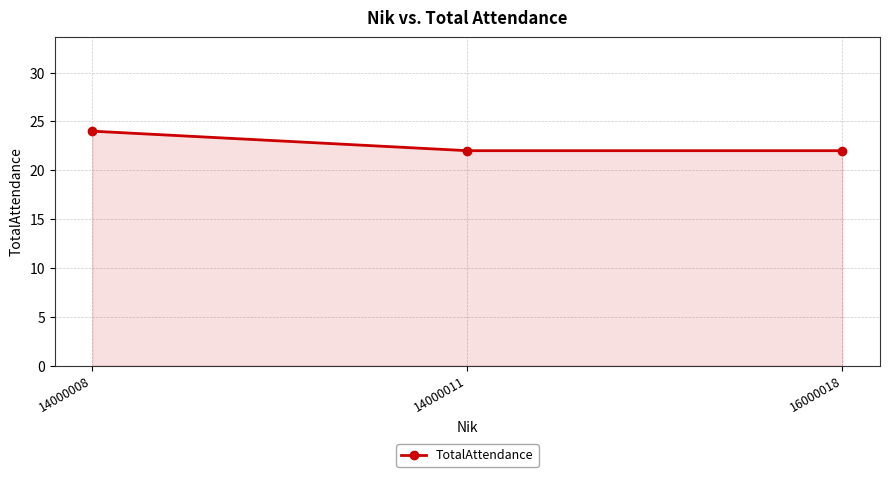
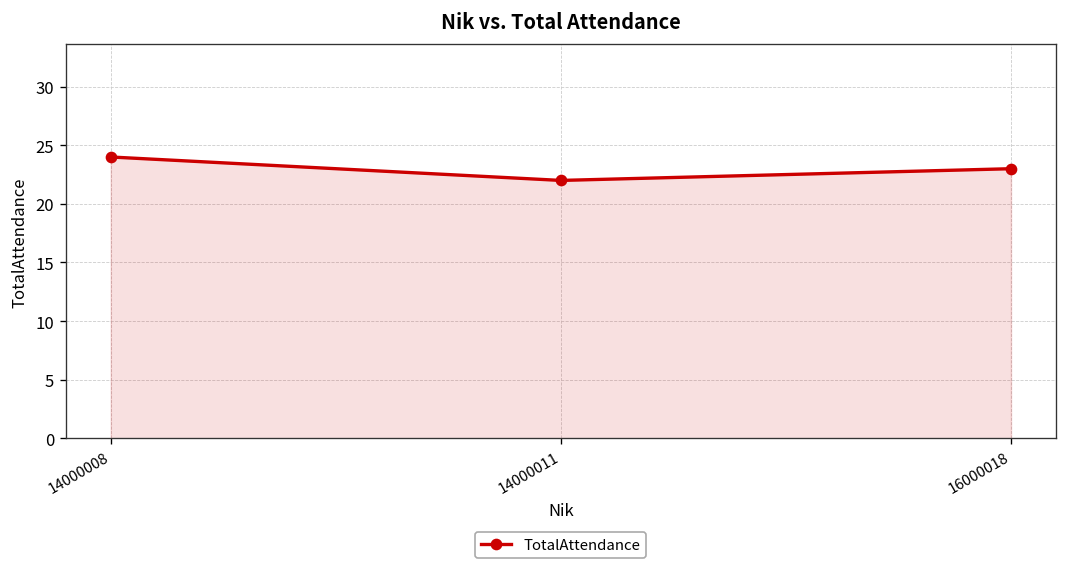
16000018: 22 -> 23
